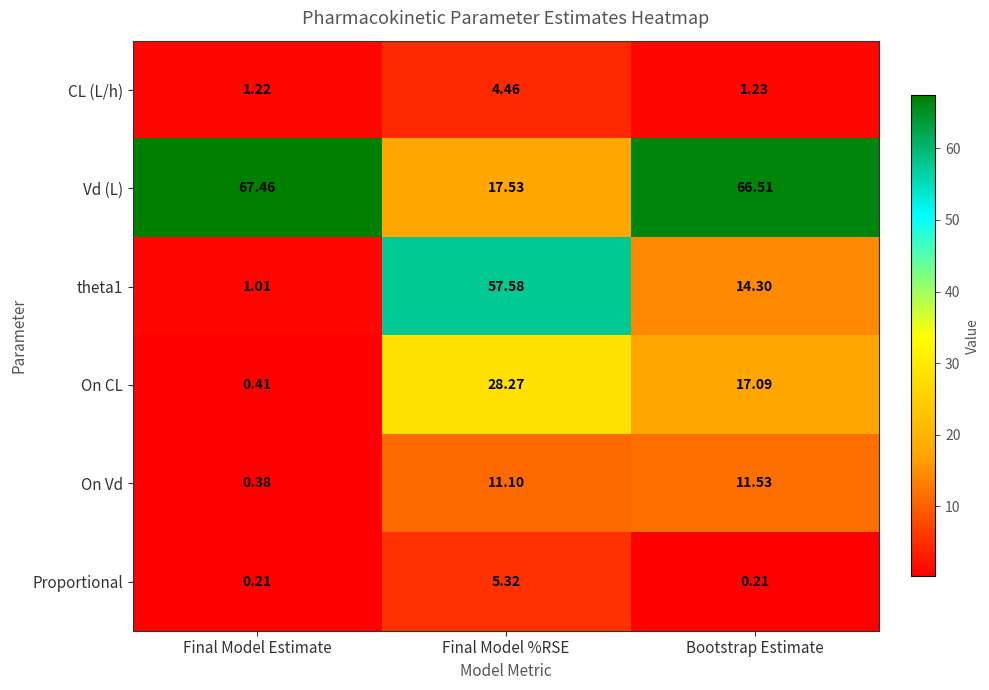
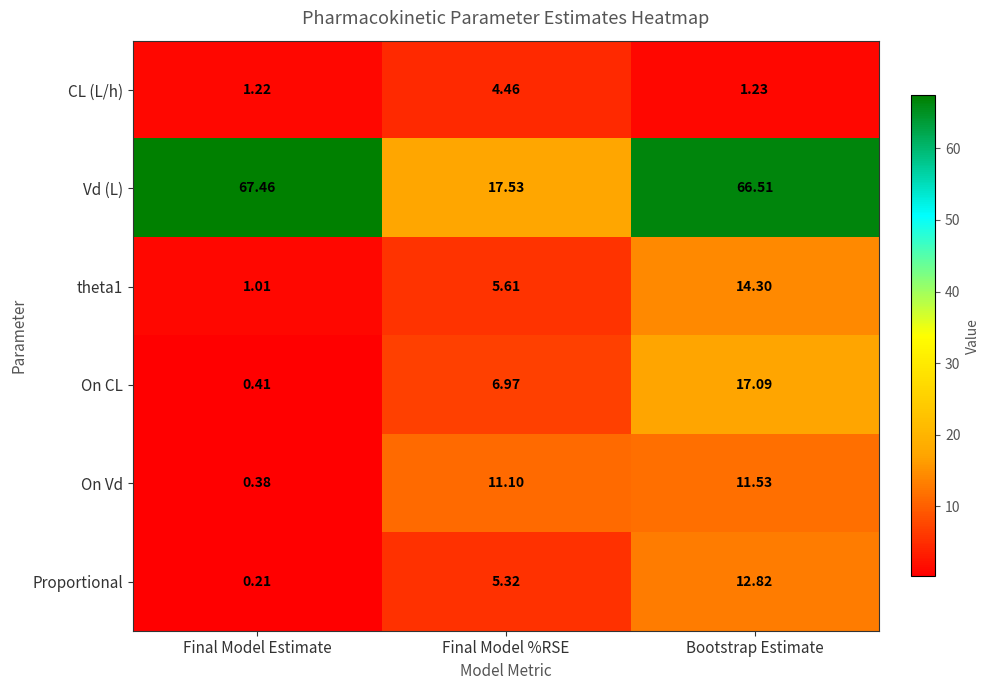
theta1, Final Model %RSE: 57.58 -> 5.61
On CL, Final Model %RSE: 28.27 -> 6.97
Proportional, Bootstrap Estimate: 0.21 -> 12.82
